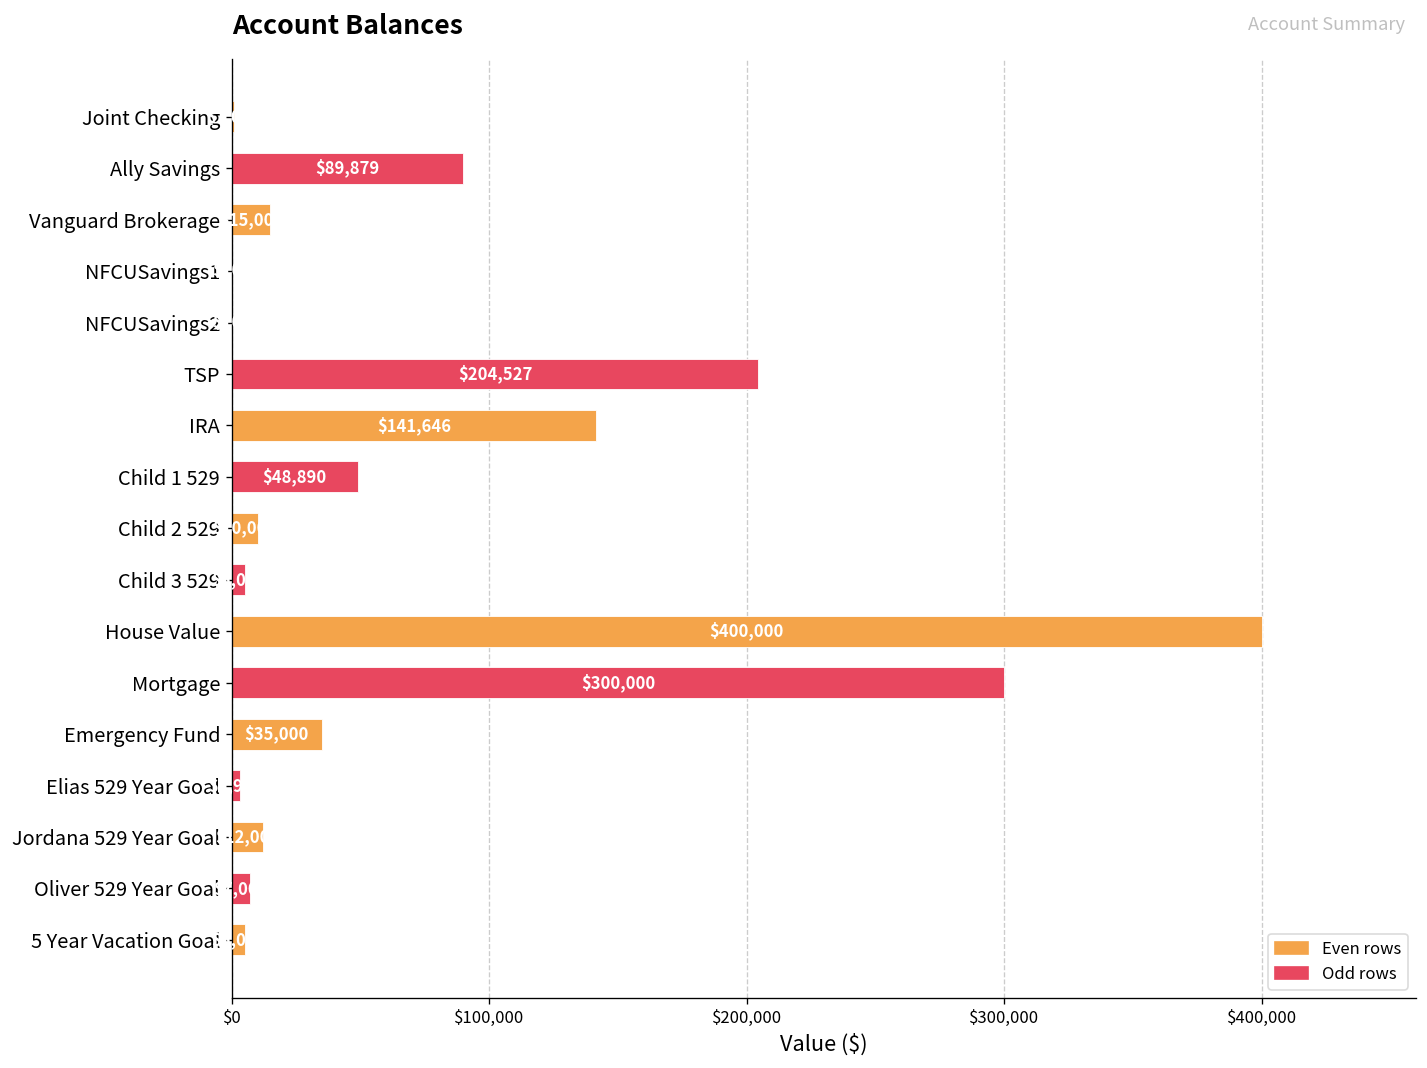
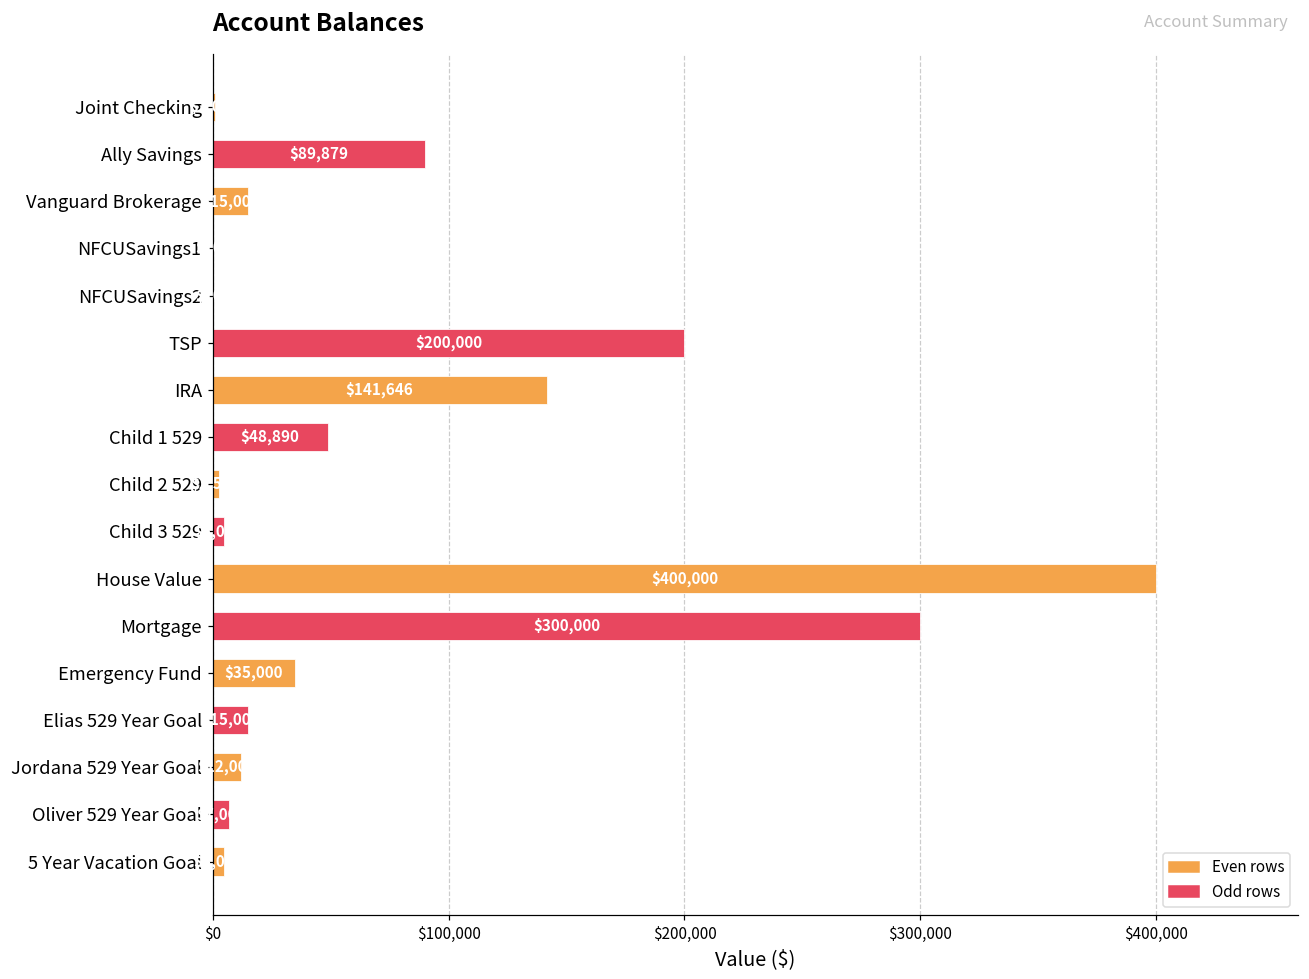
TSP: $204,527 -> $200,000
Child 2 529: $10,000 -> $3,000
Elias 529 Year Goal: $3,000 -> $15,000
